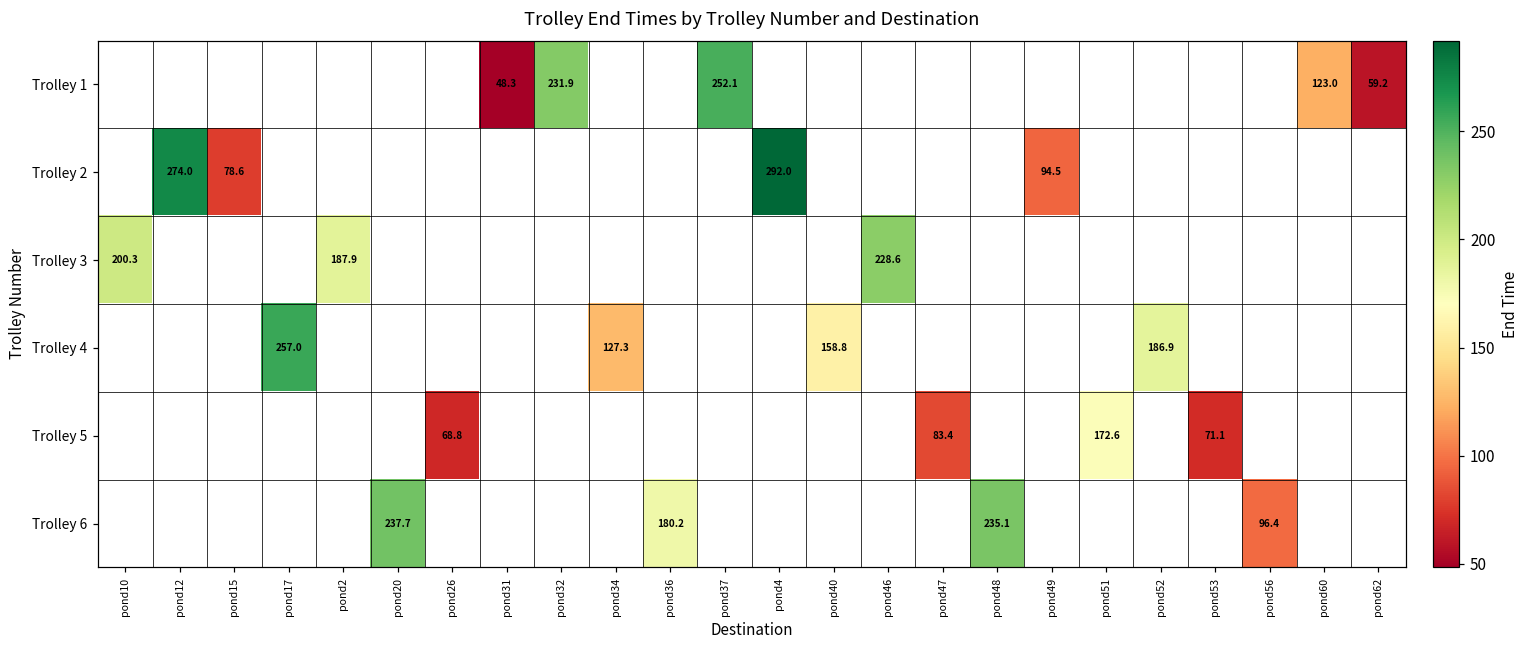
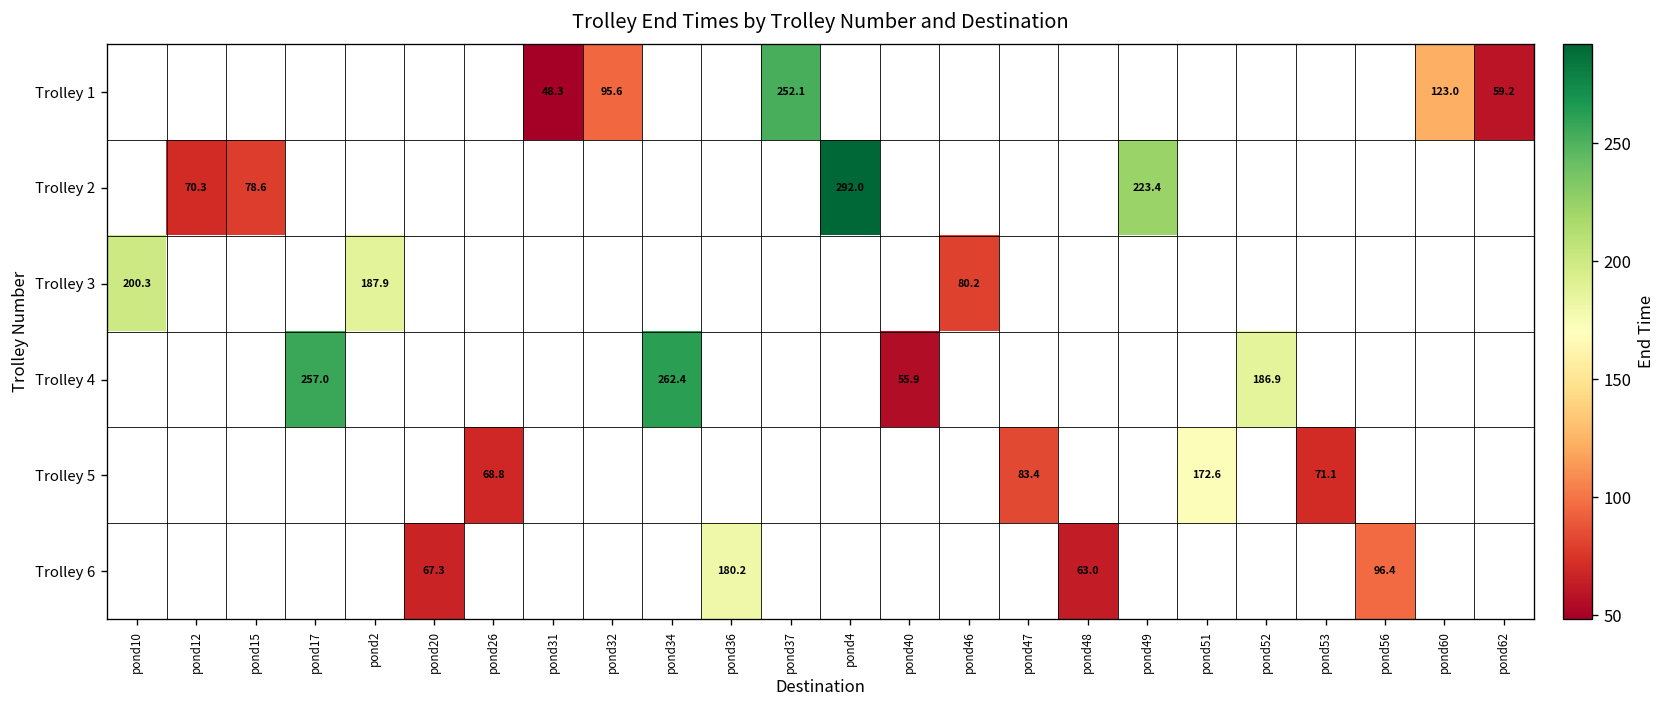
Trolley 1, pond32: 231.9 -> 95.6
Trolley 2, pond12: 274.0 -> 70.3
Trolley 2, pond49: 94.5 -> 223.4
Trolley 3, pond46: 228.6 -> 80.2
Trolley 4, pond34: 127.3 -> 262.4
Trolley 4, pond40: 158.8 -> 55.9
Trolley 6, pond20: 237.7 -> 67.3
Trolley 6, pond48: 235.1 -> 63.0
